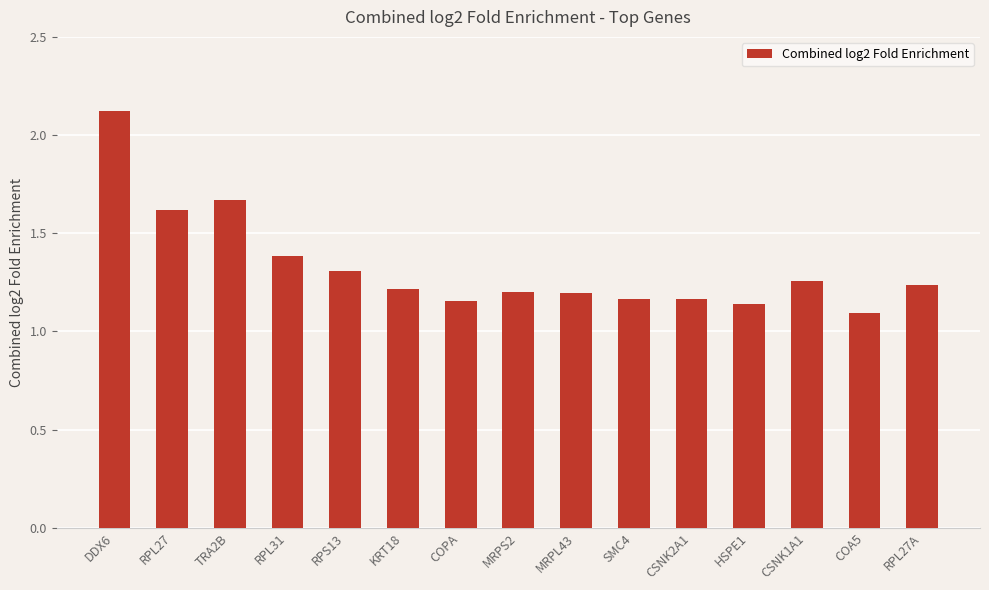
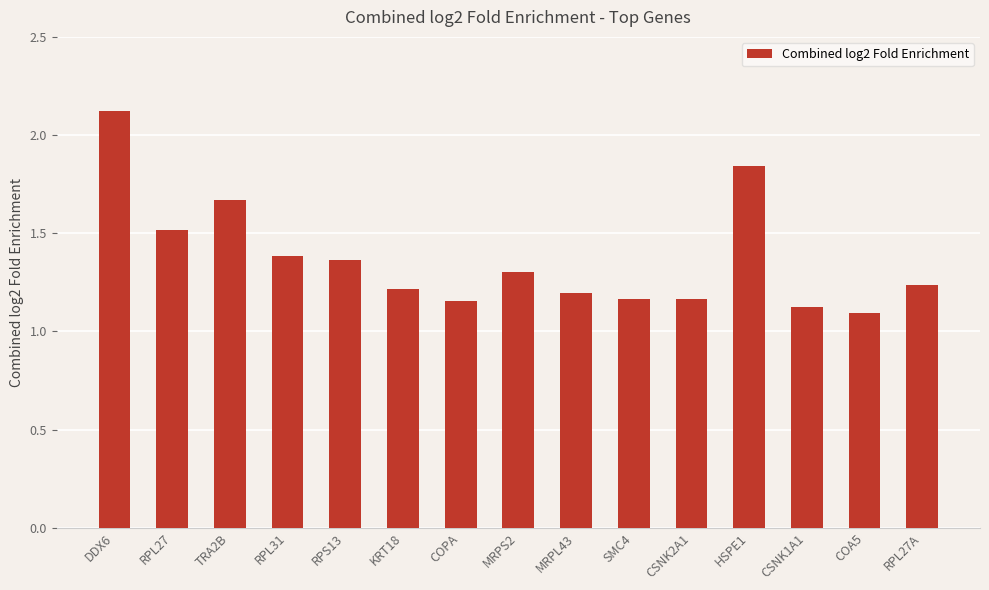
RPL27: 1.62 -> 1.52
RPS13: 1.31 -> 1.36
MRPS2: 1.20 -> 1.30
HSPE1: 1.14 -> 1.84
CSNK1A1: 1.25 -> 1.12
